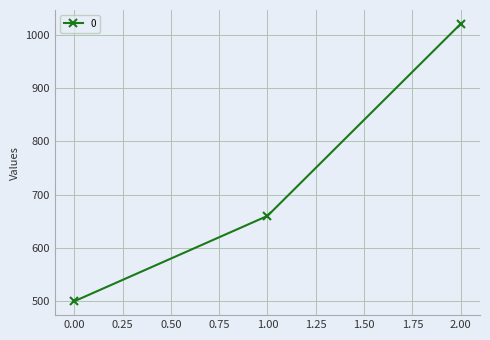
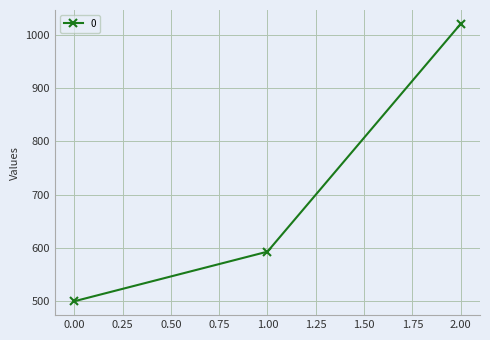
1.00: 660 -> 590
